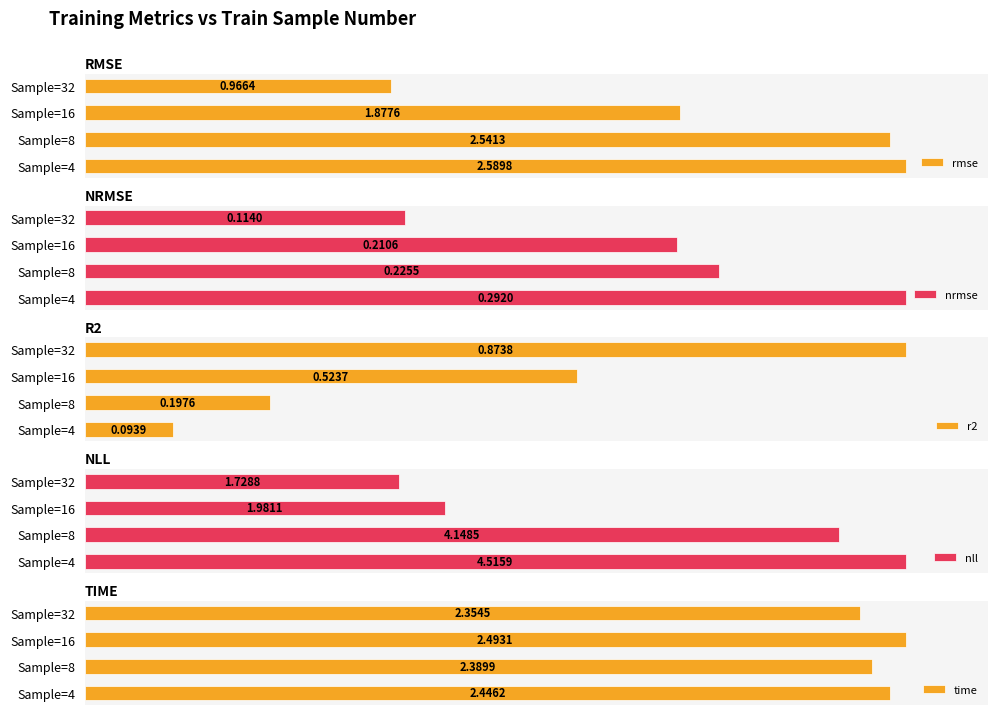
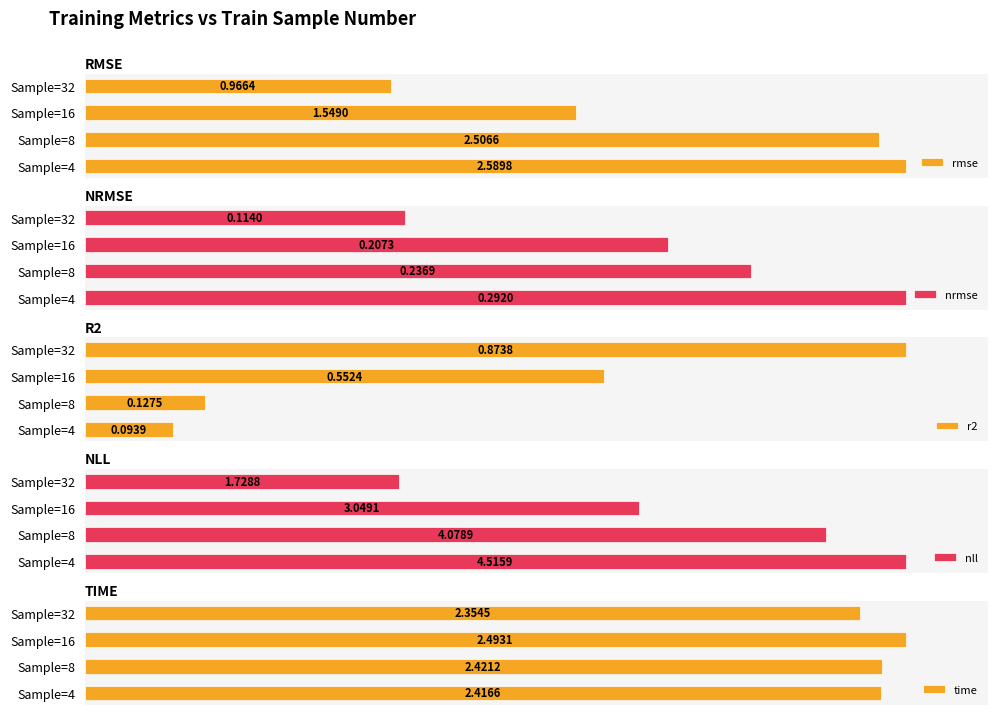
RMSE, Sample=16: 1.8776 -> 1.5490
RMSE, Sample=8: 2.5413 -> 2.5066
NRMSE, Sample=16: 0.2106 -> 0.2073
NRMSE, Sample=8: 0.2255 -> 0.2369
R2, Sample=16: 0.5237 -> 0.5524
R2, Sample=8: 0.1976 -> 0.1275
NLL, Sample=16: 1.9811 -> 3.0491
NLL, Sample=8: 4.1485 -> 4.0789
TIME, Sample=8: 2.3899 -> 2.4212
TIME, Sample=4: 2.4462 -> 2.4166
